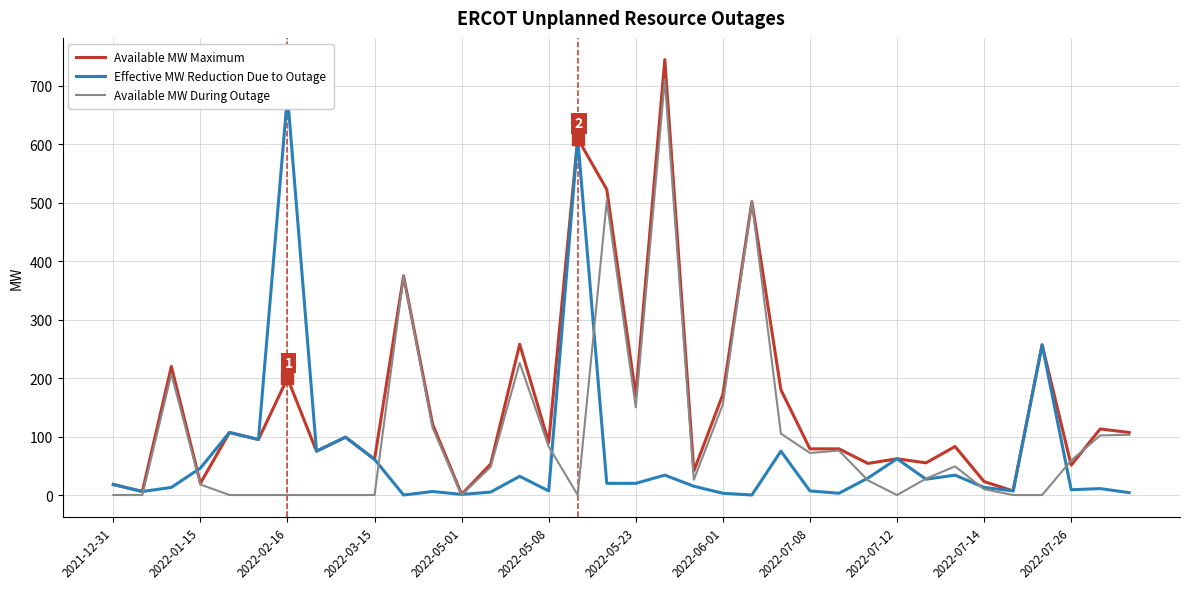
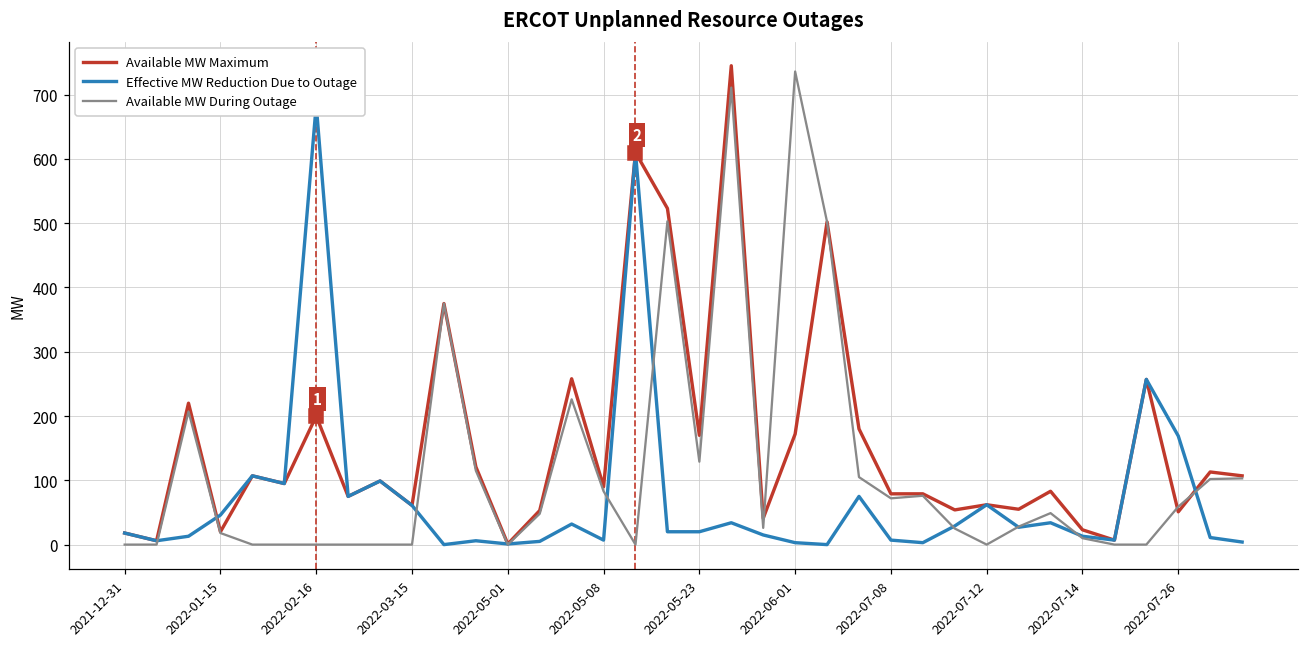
Available MW During Outage, 2022-05-23: 150 -> 130
Available MW During Outage, 2022-06-01: 160 -> 740
Effective MW Reduction Due to Outage, 2022-07-26: 10 -> 170
